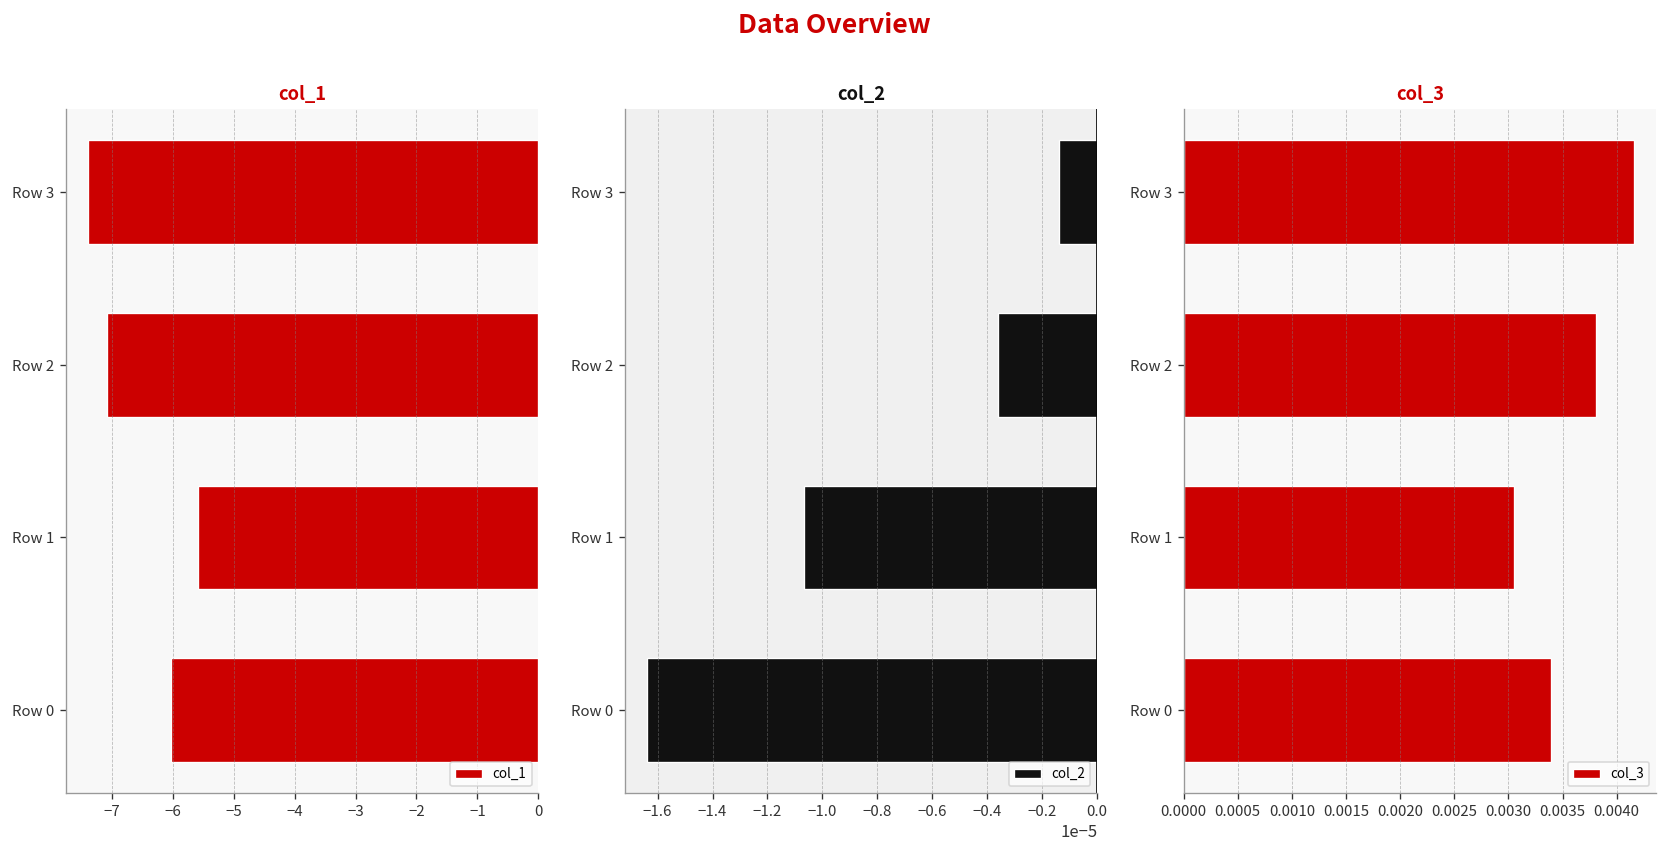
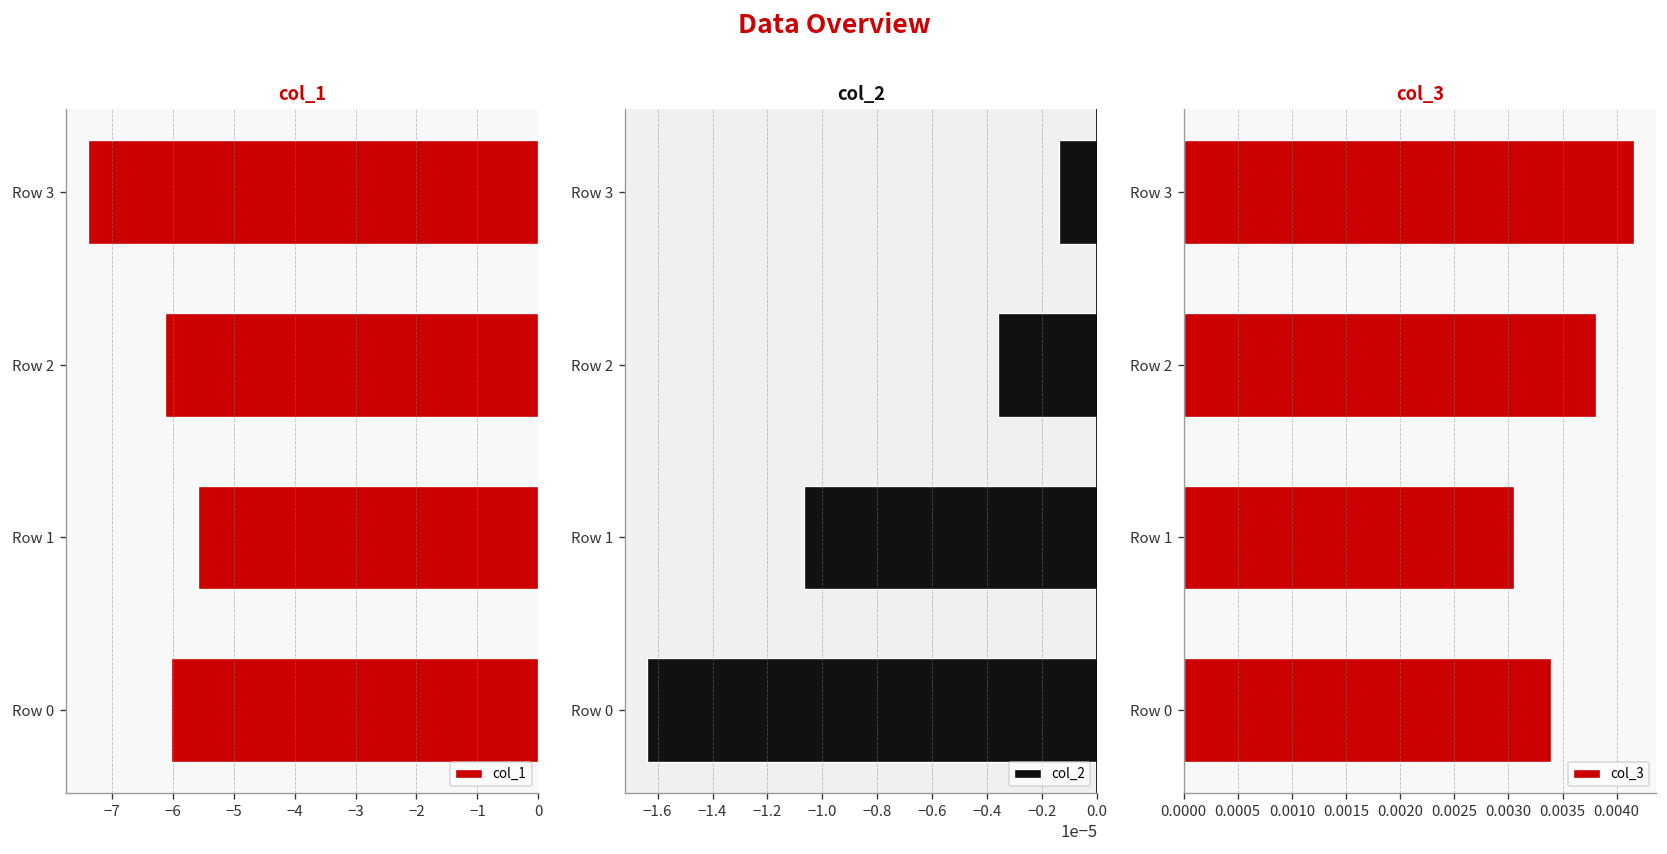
col_1, Row 2: -7.1 -> -6.1
